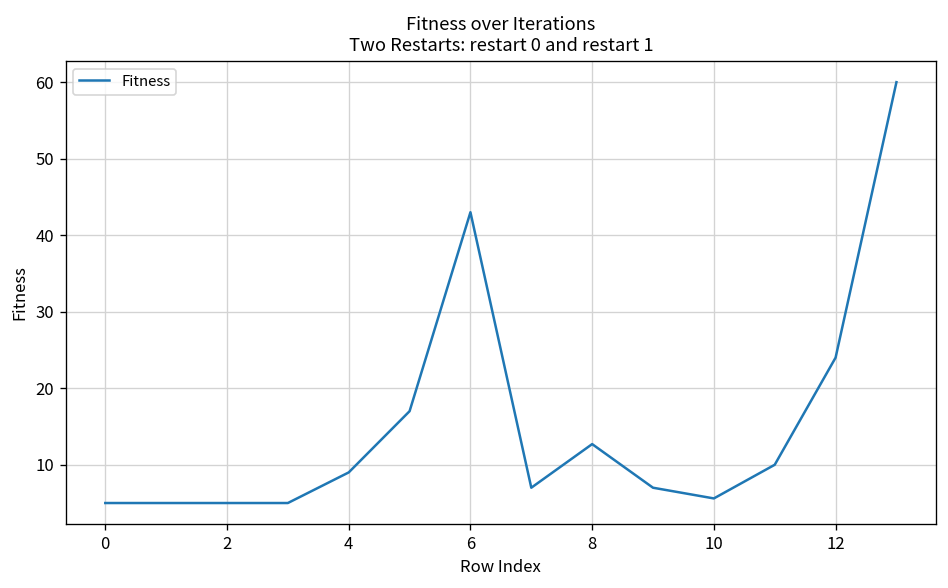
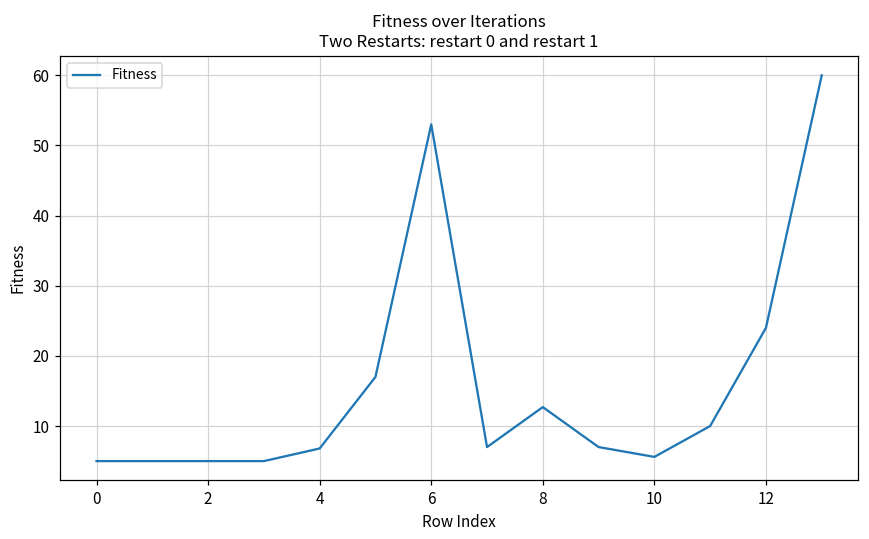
4: 9 -> 7
6: 43 -> 53
